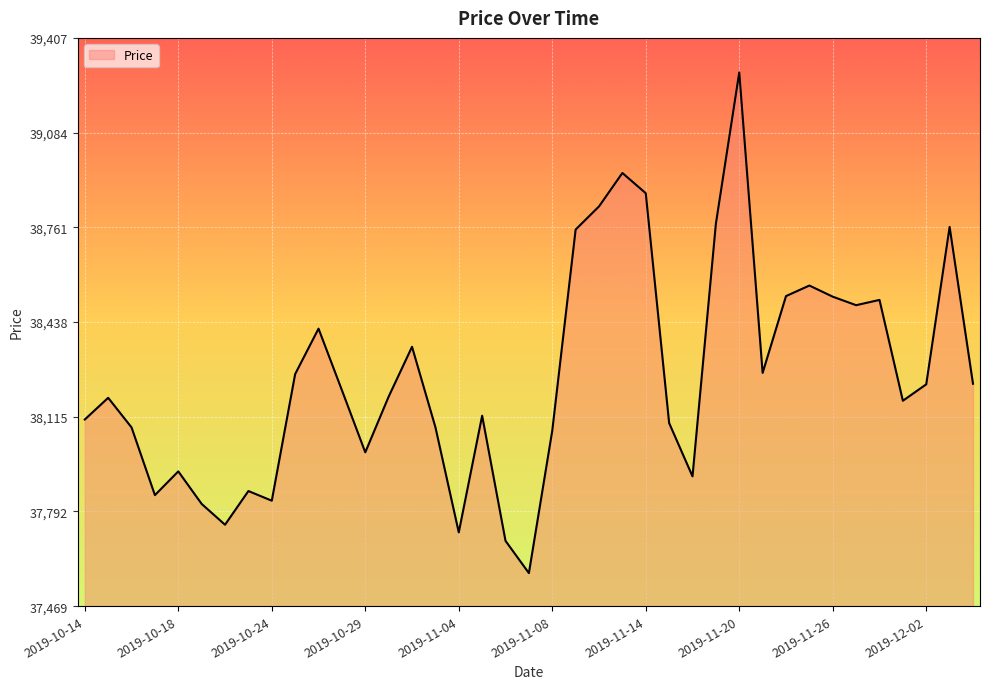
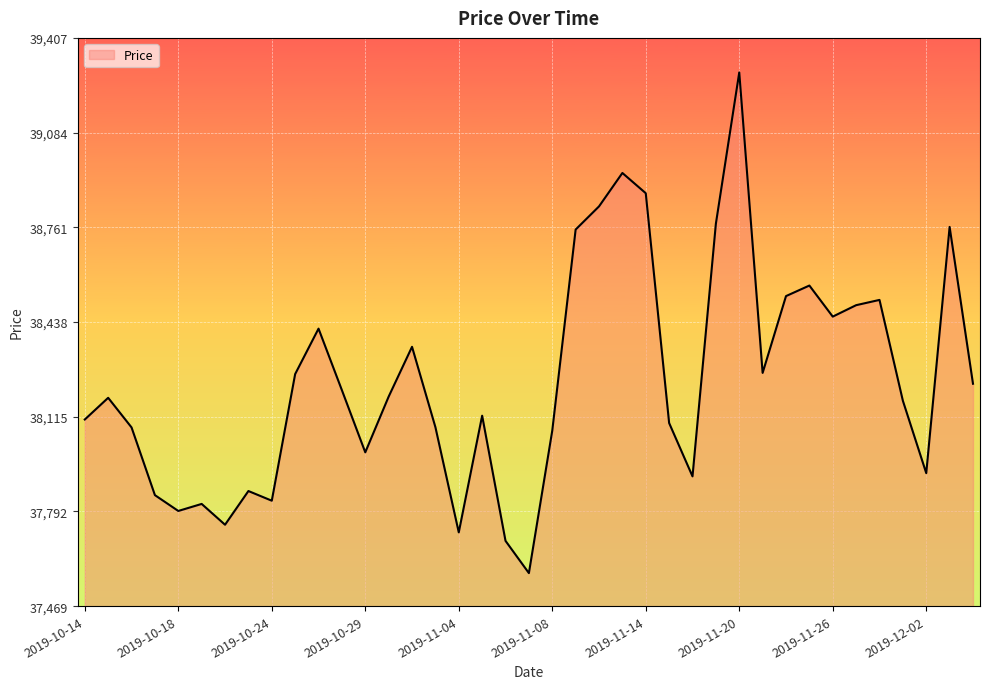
2019-10-18: 37,930 -> 37,790
2019-11-26: 38,530 -> 38,460
2019-12-02: 38,230 -> 37,920
